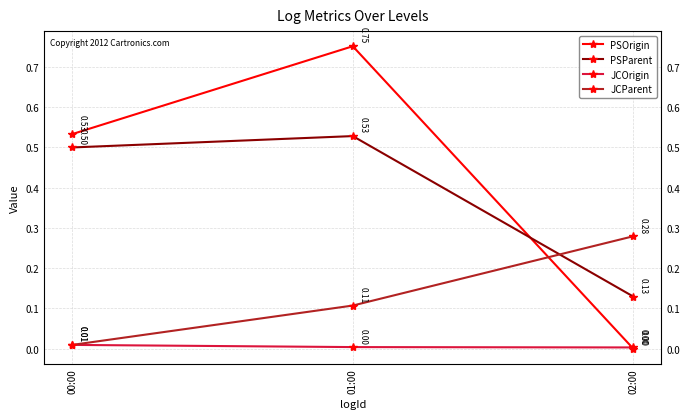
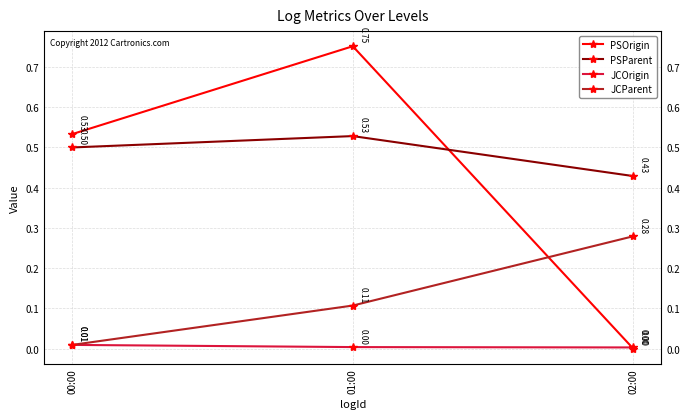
PSParent, 02:00: 0.13 -> 0.43
